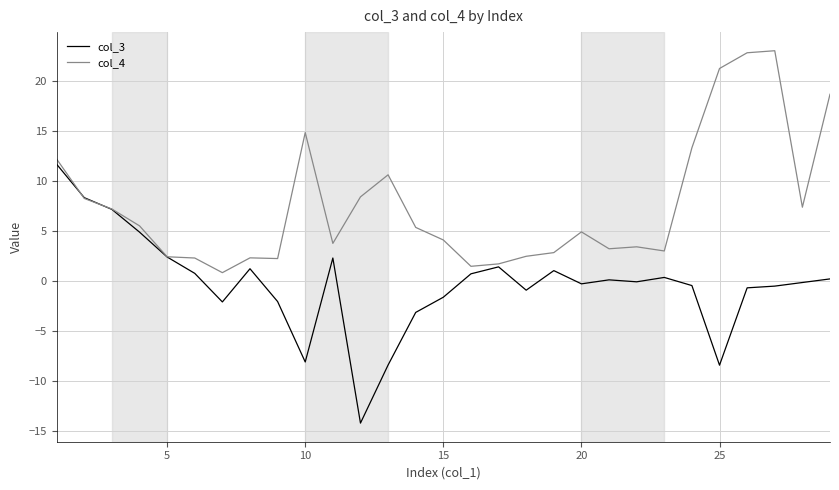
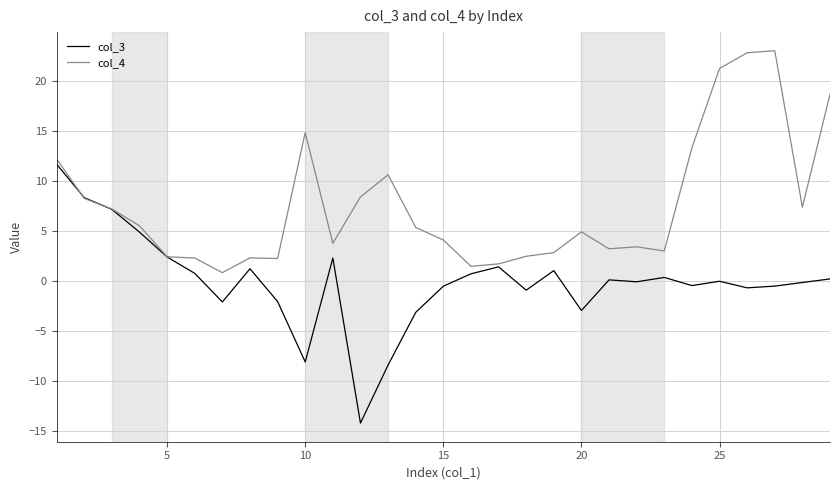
col_3, 15: -1.6 -> -0.5
col_3, 20: -0.3 -> -2.9
col_3, 25: -8.4 -> 0.0
